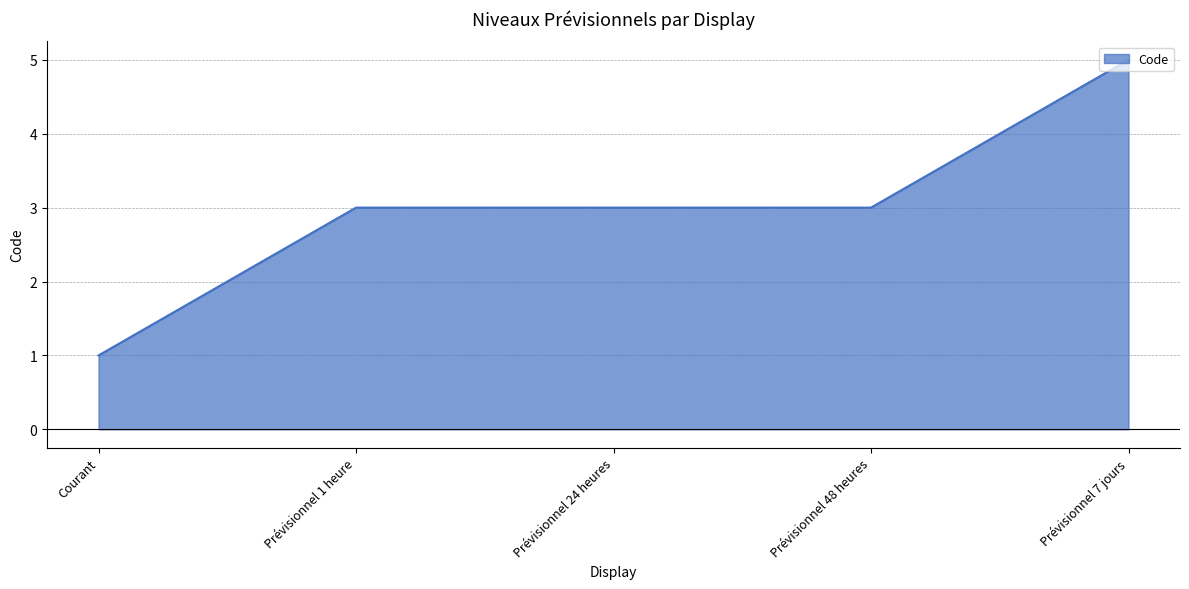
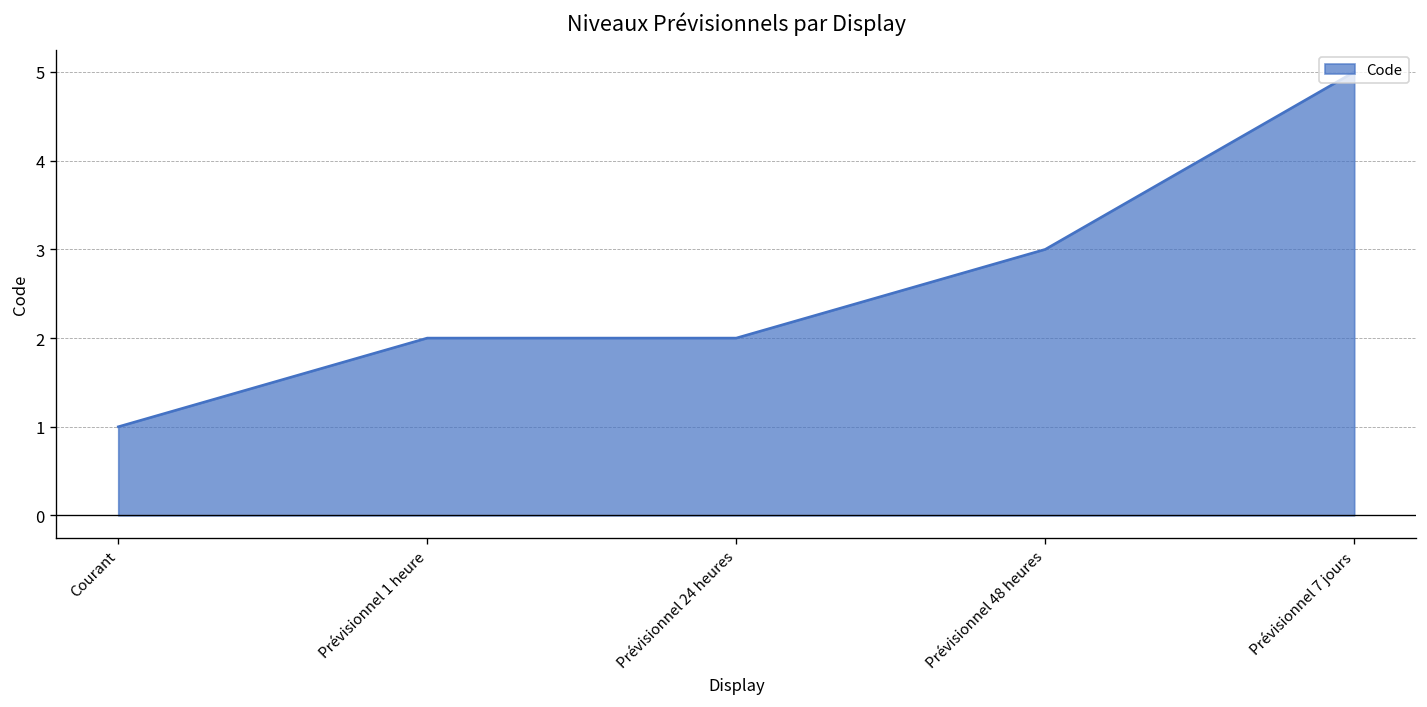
Prévisionnel 1 heure: 3 -> 2
Prévisionnel 24 heures: 3 -> 2
